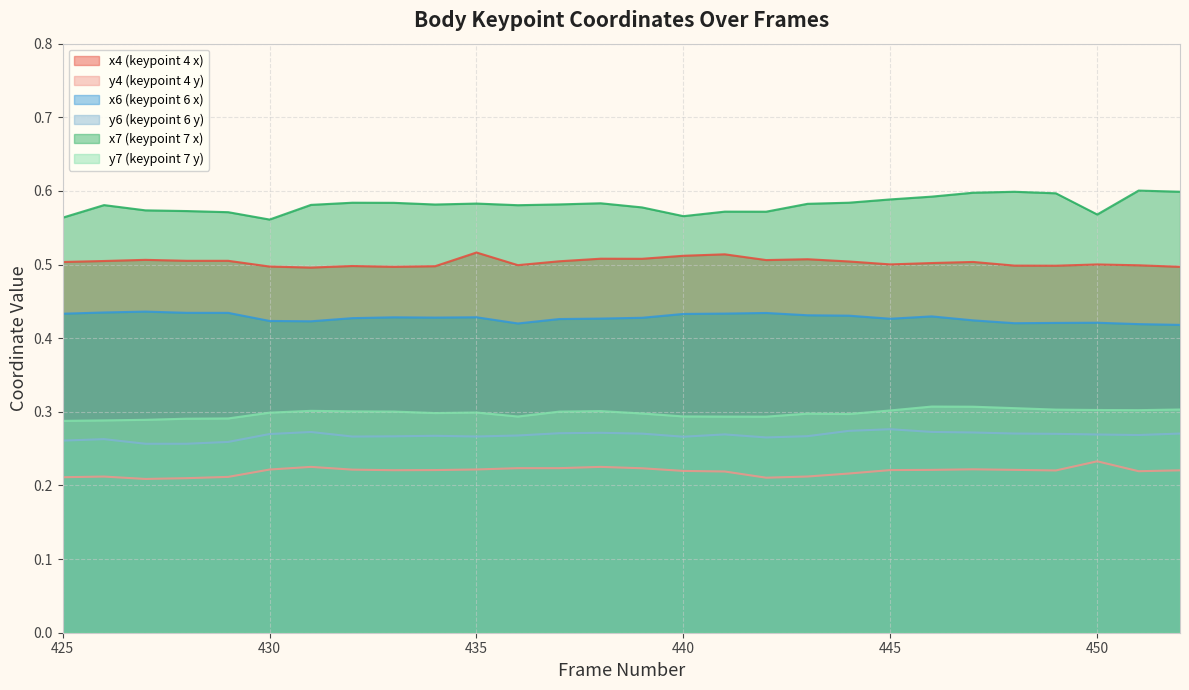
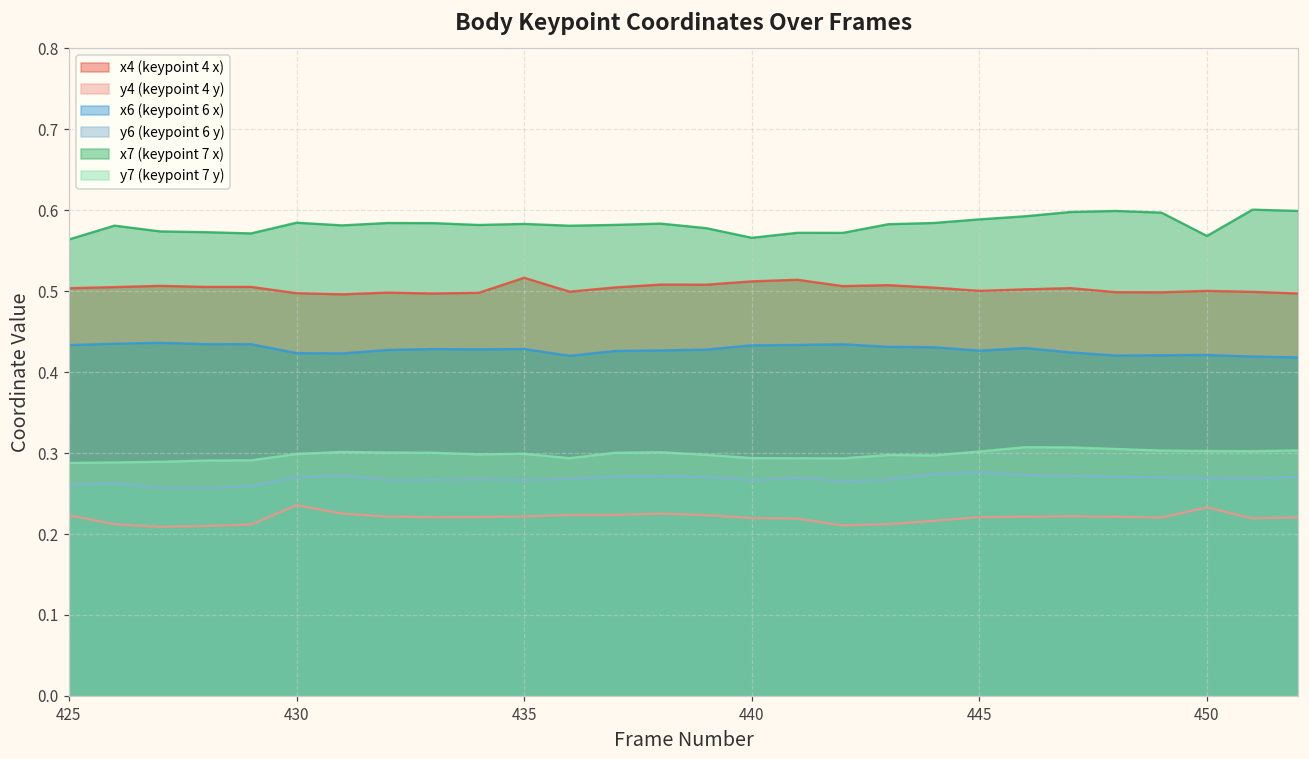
y4 (keypoint 4 y), 425: 0.21 -> 0.22
y4 (keypoint 4 y), 430: 0.22 -> 0.24
x7 (keypoint 7 x), 430: 0.56 -> 0.58
